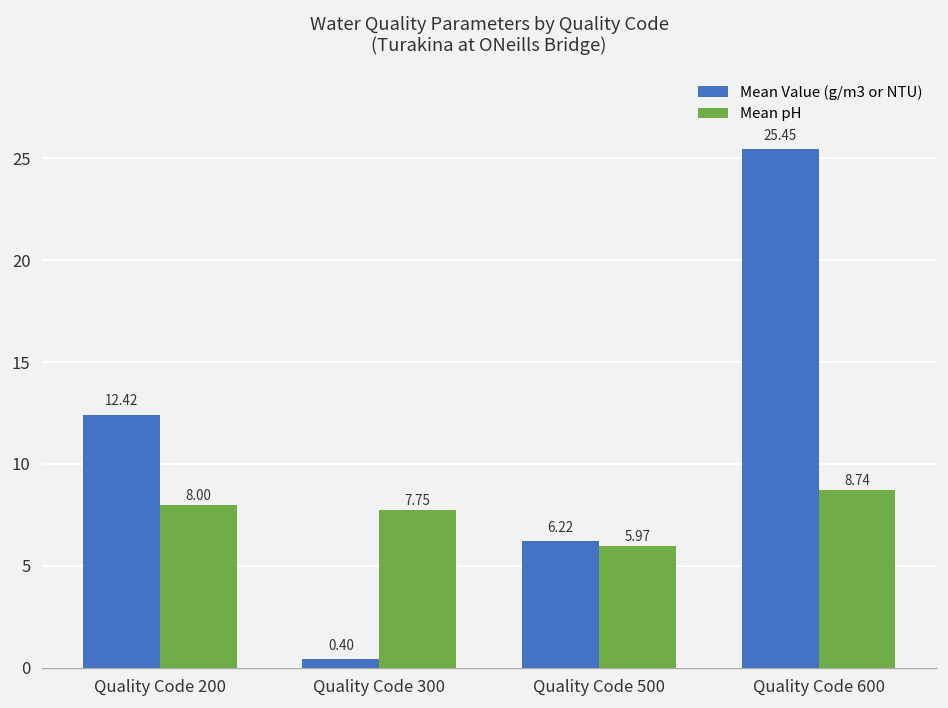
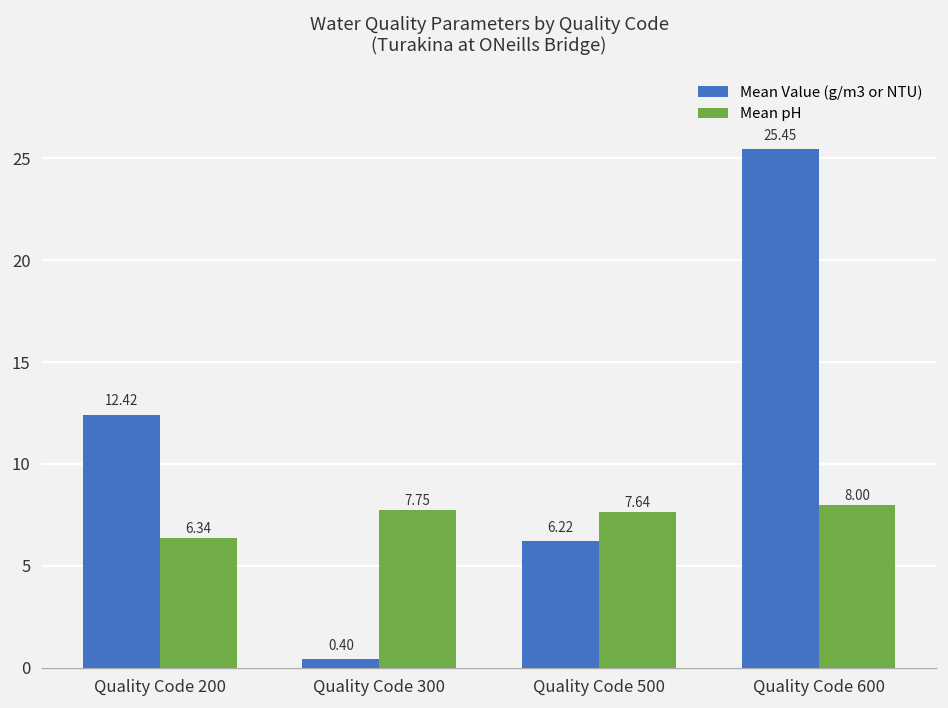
Mean pH, Quality Code 200: 8.00 -> 6.34
Mean pH, Quality Code 500: 5.97 -> 7.64
Mean pH, Quality Code 600: 8.74 -> 8.00
